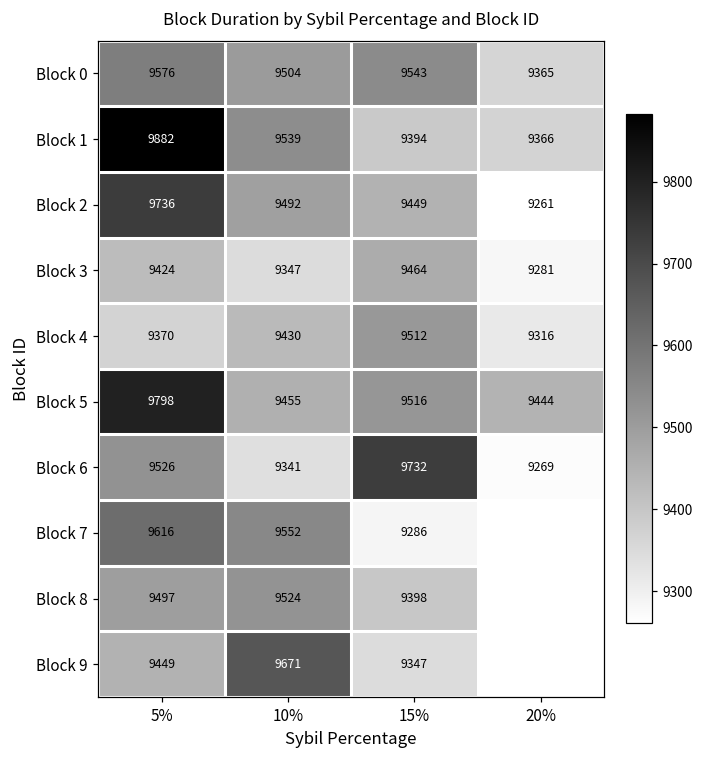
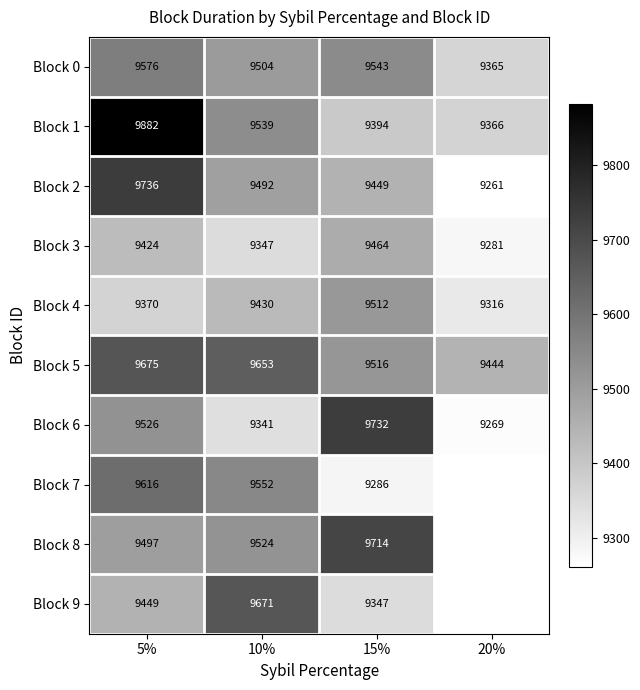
Block 5, 5%: 9798 -> 9675
Block 5, 10%: 9455 -> 9653
Block 8, 15%: 9398 -> 9714
